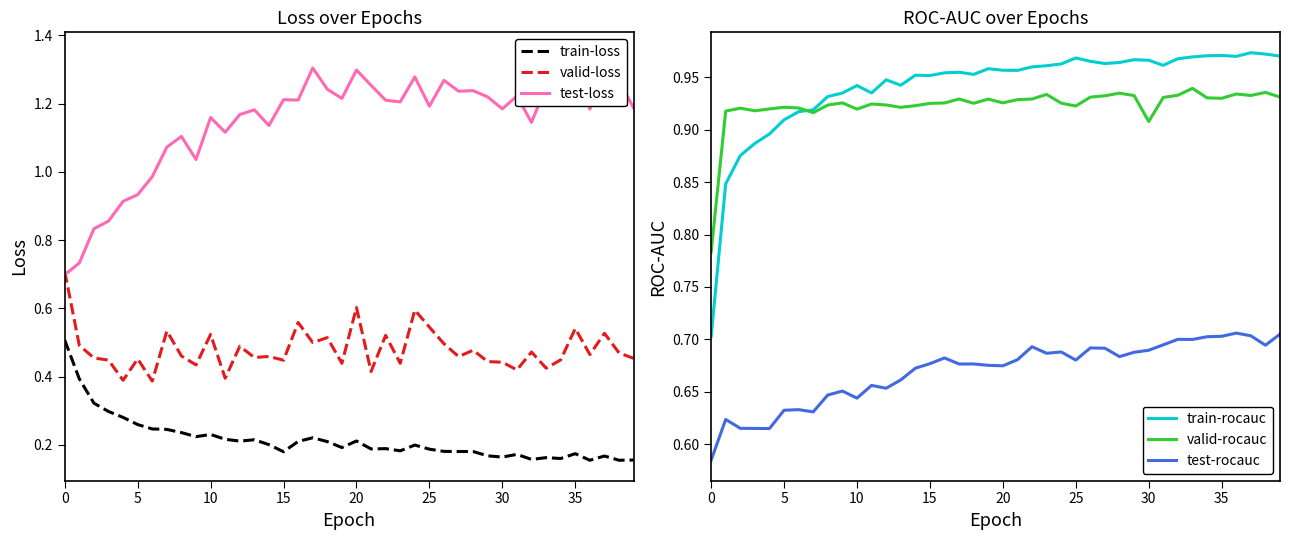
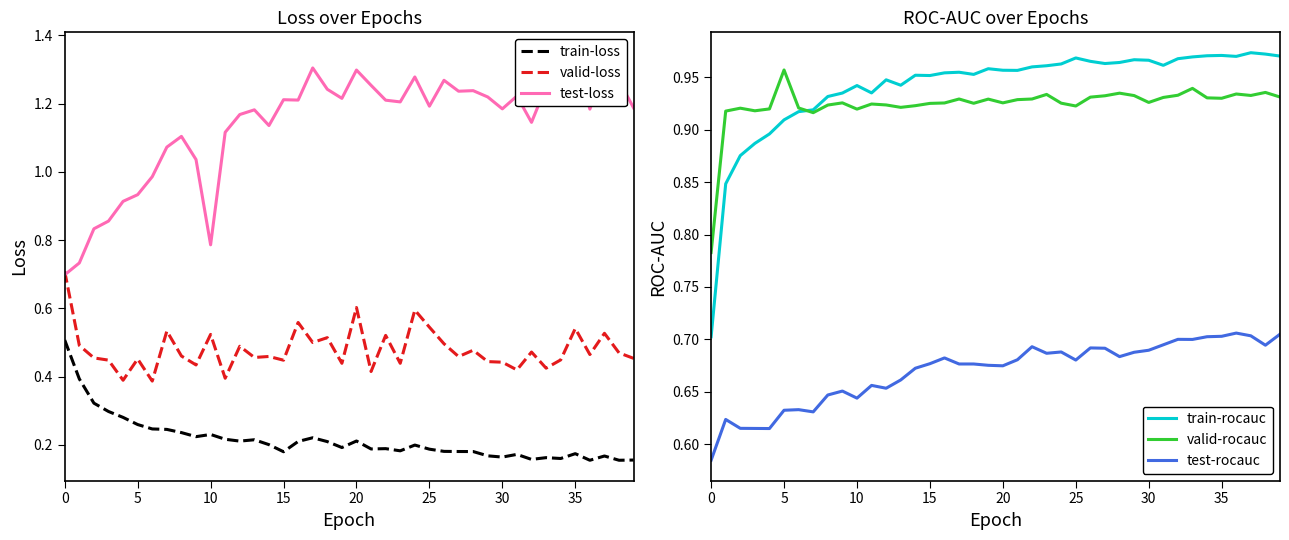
Loss over Epochs, test-loss, 10: 1.16 -> 0.79
ROC-AUC over Epochs, valid-rocauc, 5: 0.922 -> 0.957
ROC-AUC over Epochs, valid-rocauc, 30: 0.908 -> 0.926
